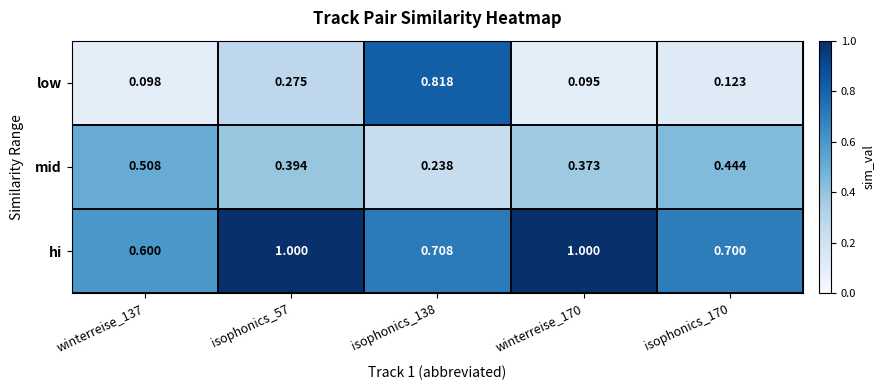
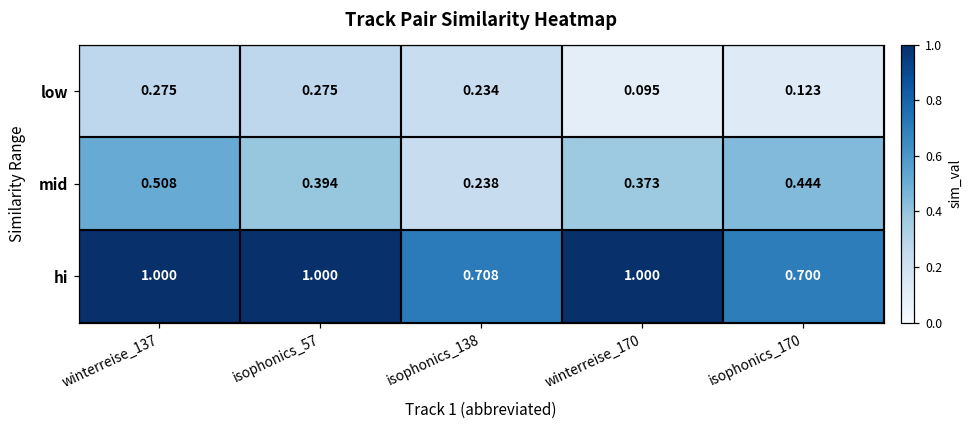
low, winterreise_137: 0.098 -> 0.275
low, isophonics_138: 0.818 -> 0.234
hi, winterreise_137: 0.600 -> 1.000
